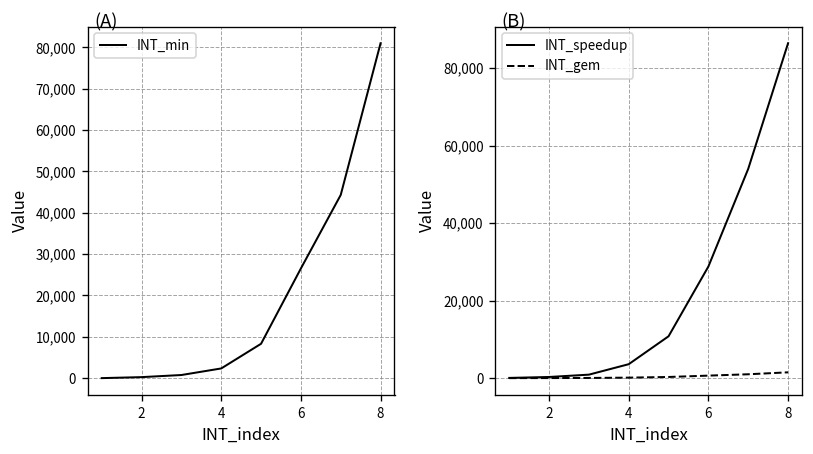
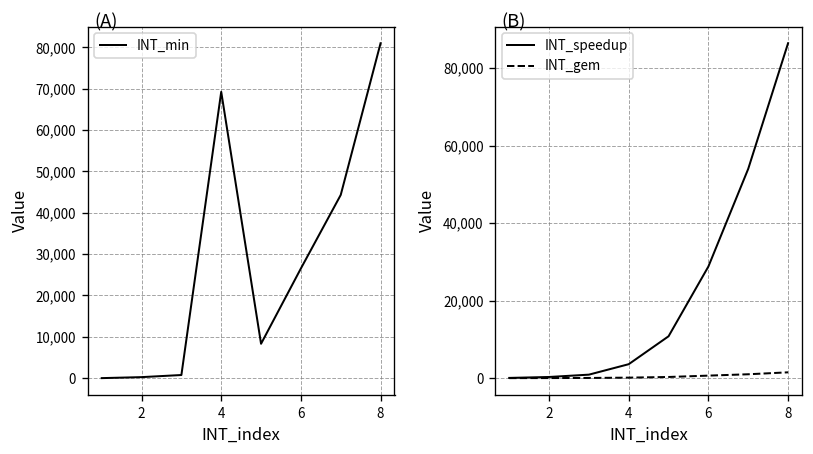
(A), 4: 2,000 -> 69,000
